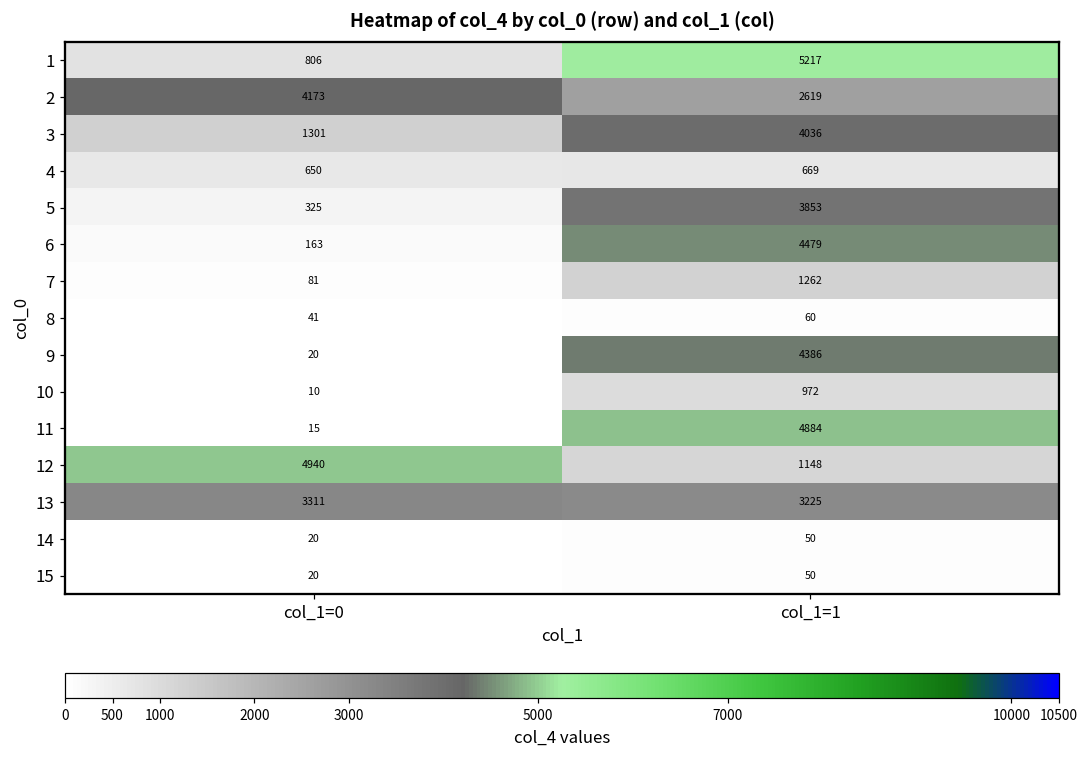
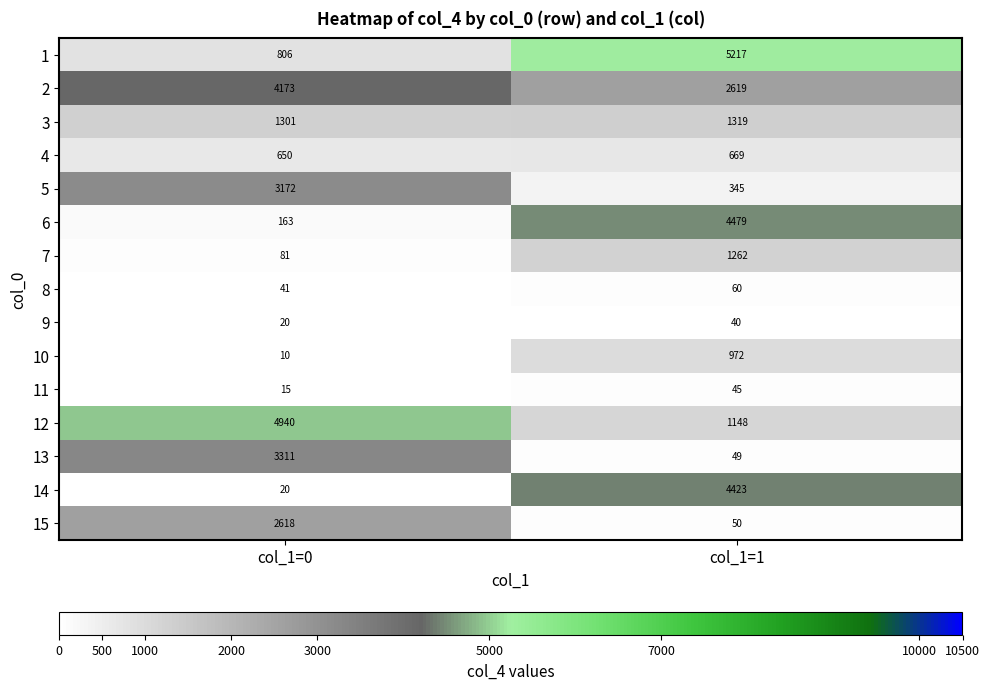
3, col_1=1: 4036 -> 1319
5, col_1=0: 325 -> 3172
5, col_1=1: 3853 -> 345
9, col_1=1: 4386 -> 40
11, col_1=1: 4884 -> 45
13, col_1=1: 3225 -> 49
14, col_1=1: 50 -> 4423
15, col_1=0: 20 -> 2618
